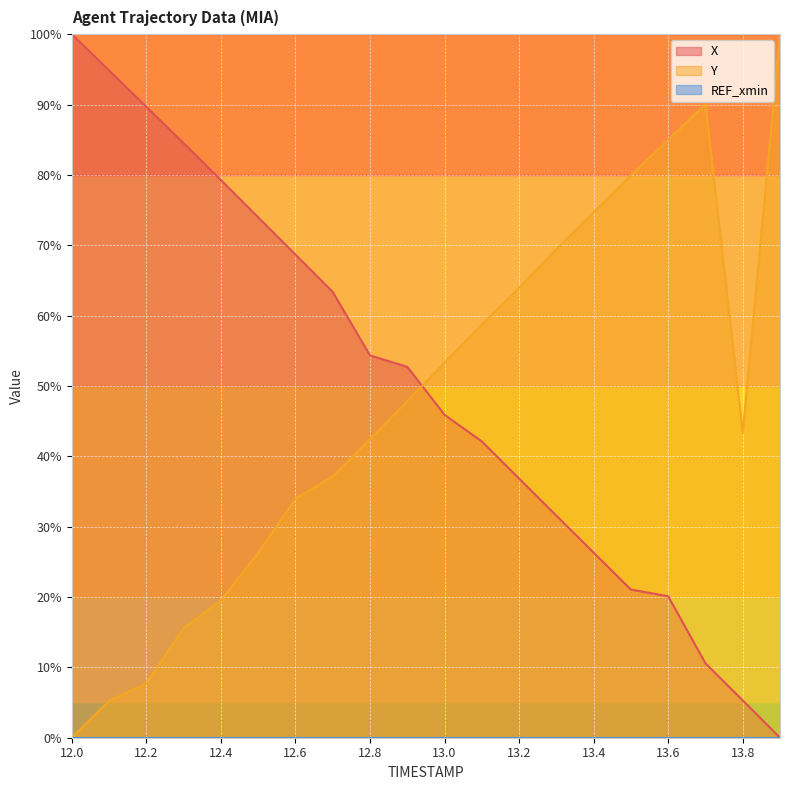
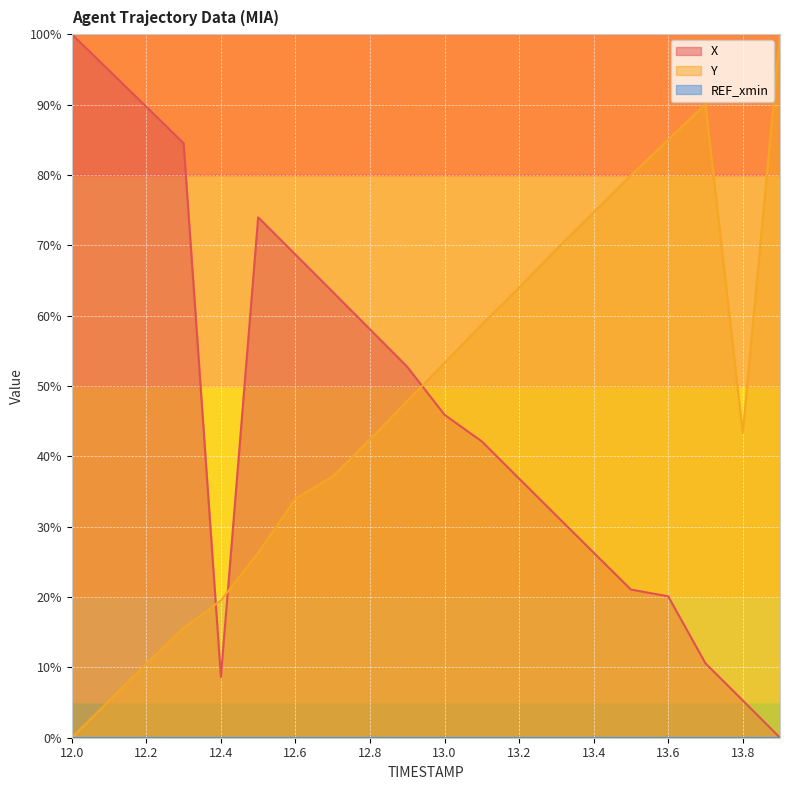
Y, 12.2: 8% -> 11%
X, 12.4: 79% -> 9%
X, 12.8: 54% -> 58%
